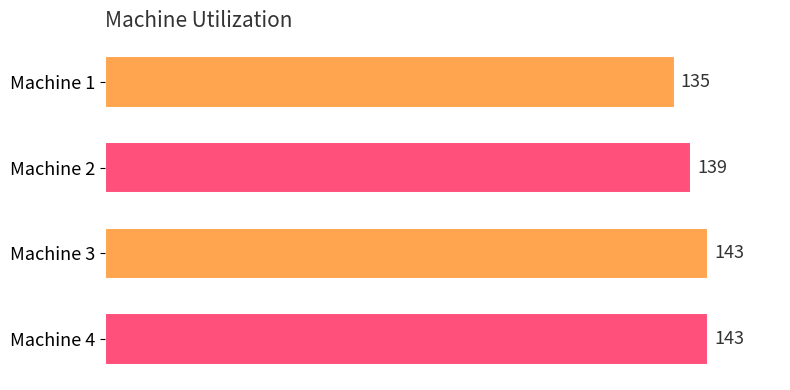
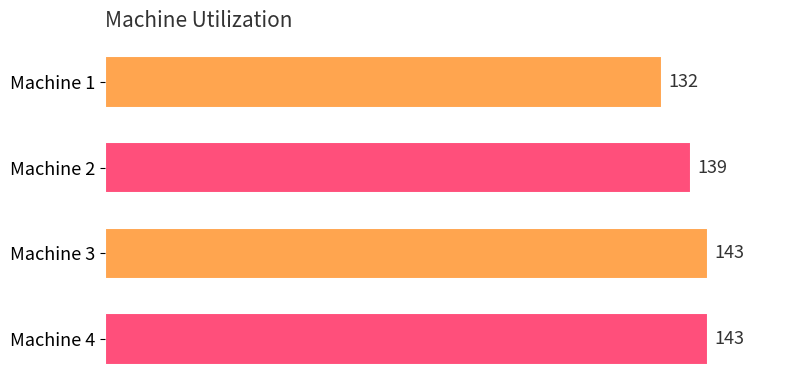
Machine 1: 135 -> 132
